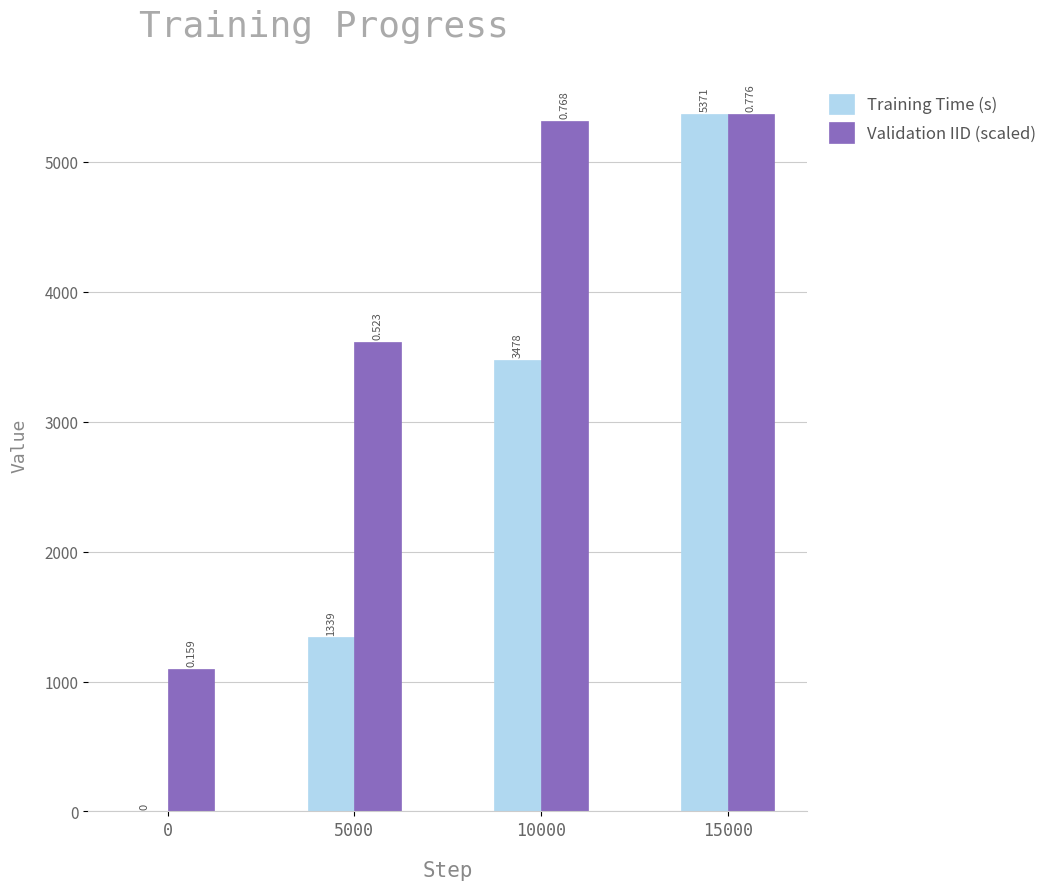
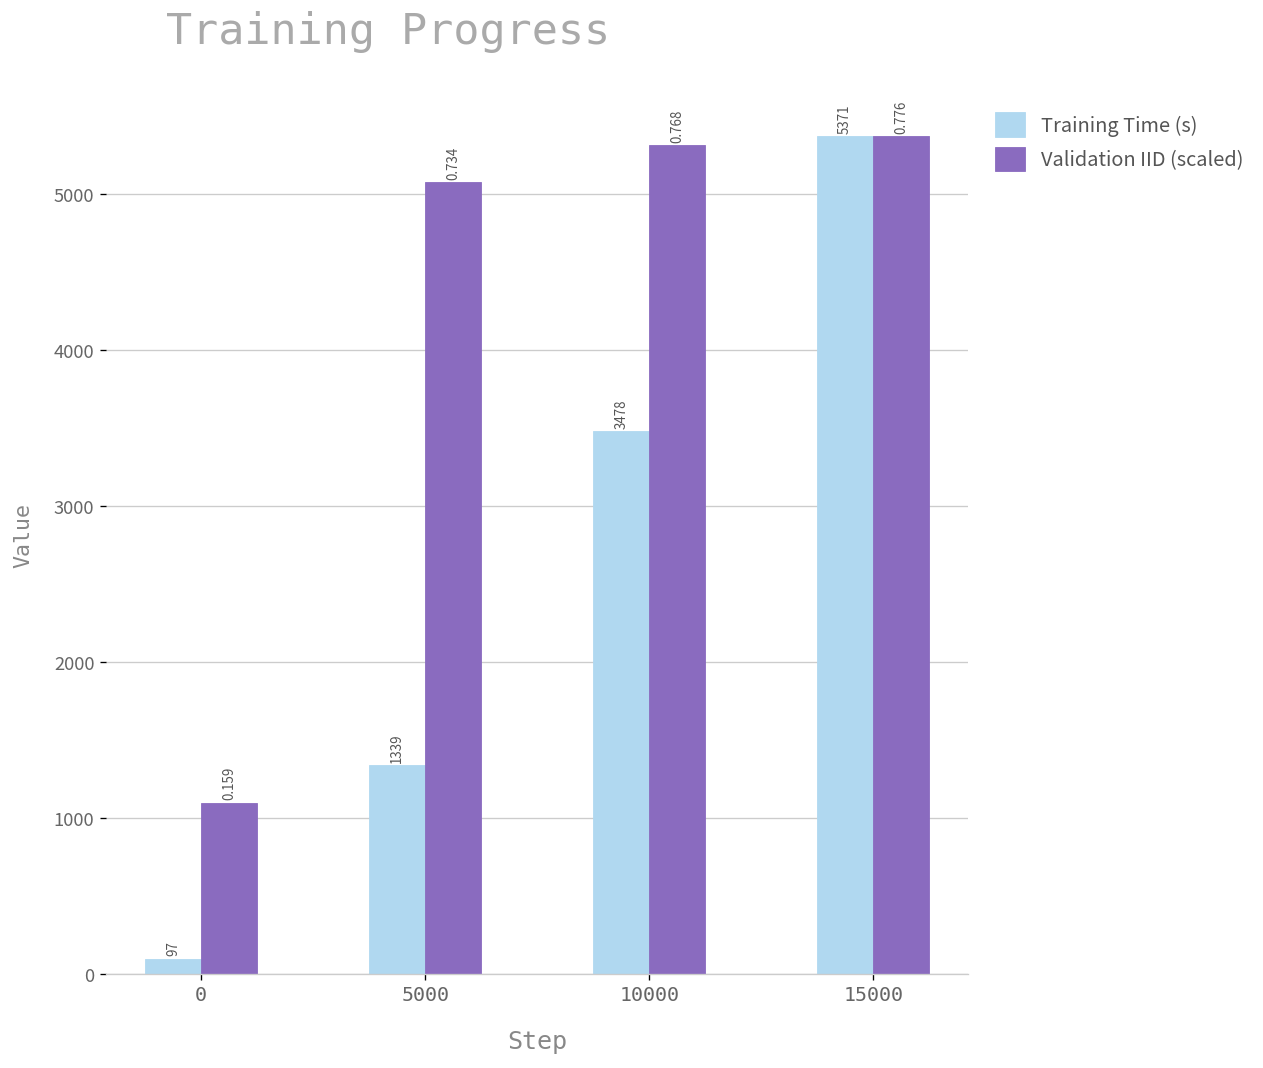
Training Time (s), 0: 0 -> 97
Validation IID (scaled), 5000: 0.523 -> 0.734
